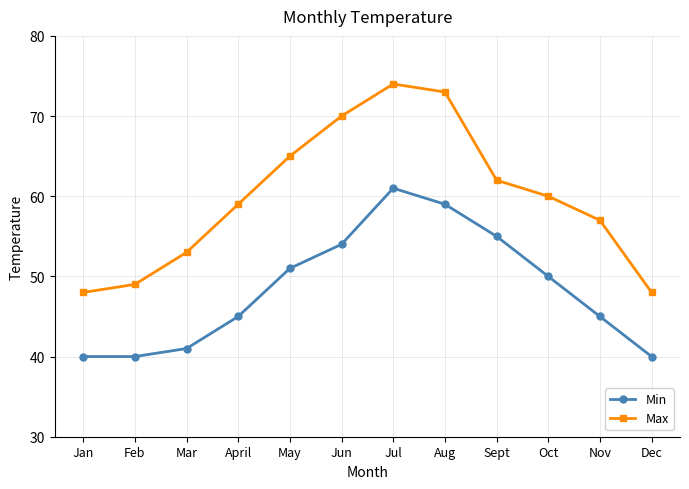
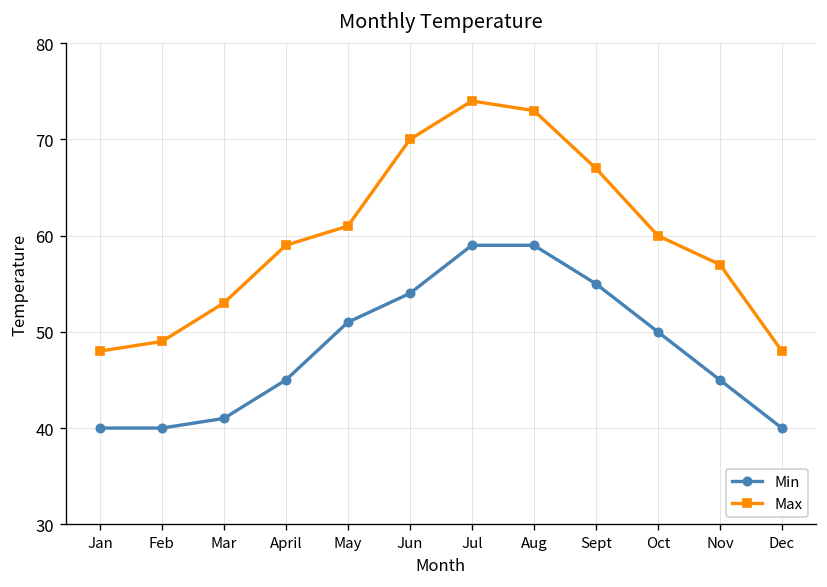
Max, May: 65 -> 61
Min, Jul: 61 -> 59
Max, Sept: 62 -> 67
